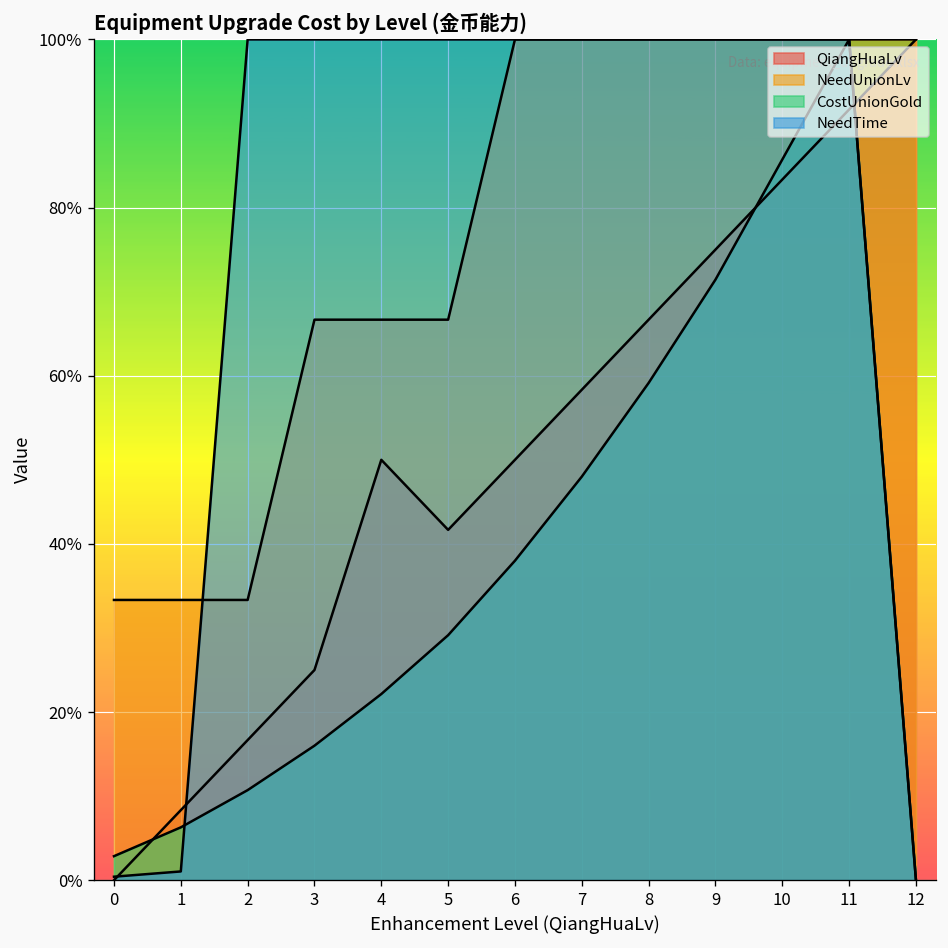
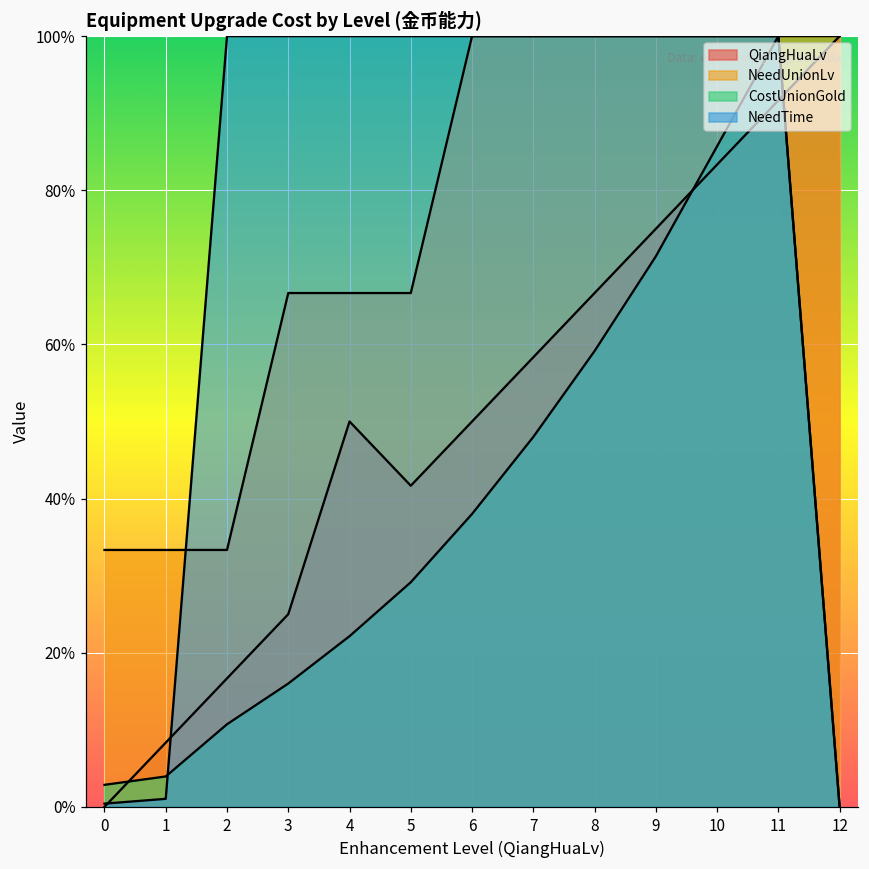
CostUnionGold, 1: 6% -> 4%
